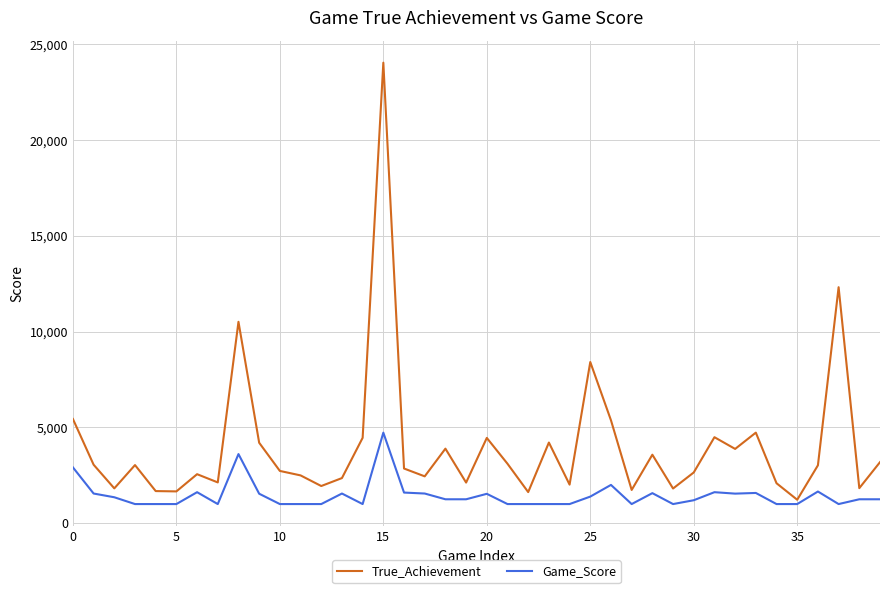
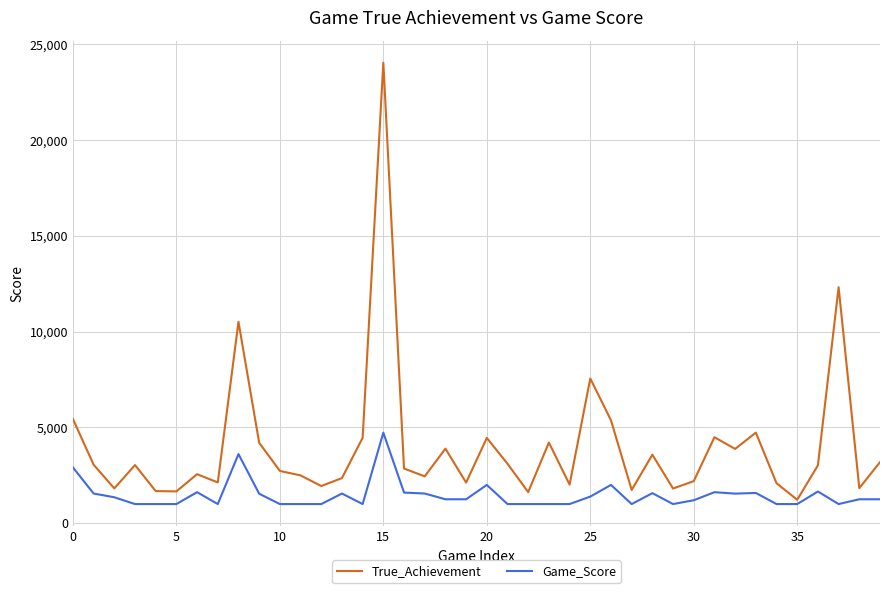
Game_Score, 20: 1,500 -> 2,000
True_Achievement, 25: 8,400 -> 7,600
True_Achievement, 30: 2,700 -> 2,200
